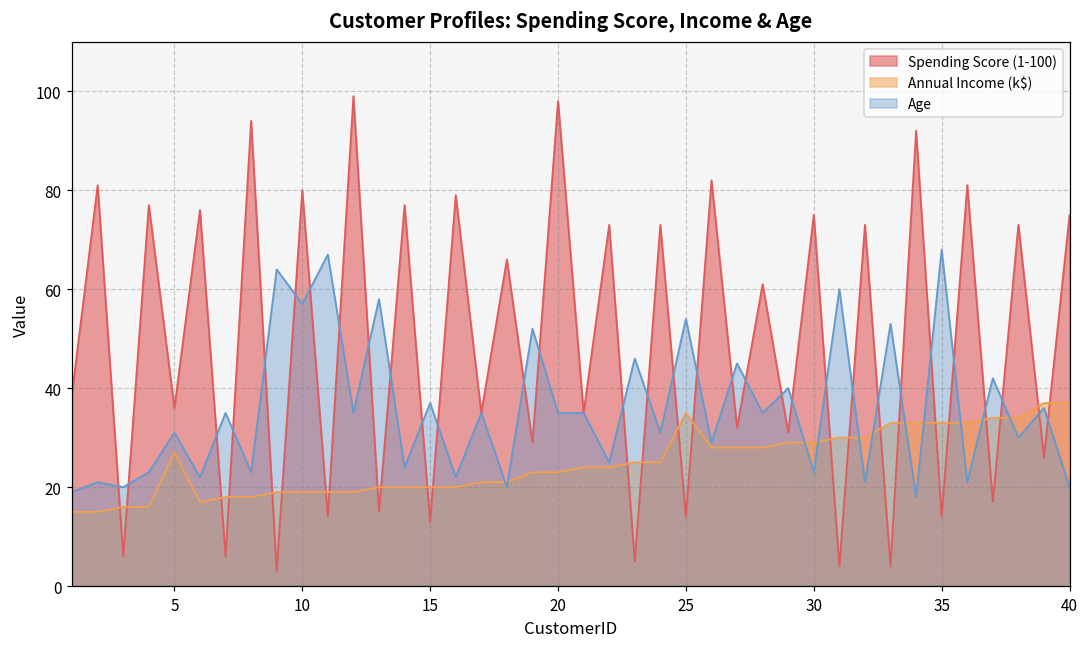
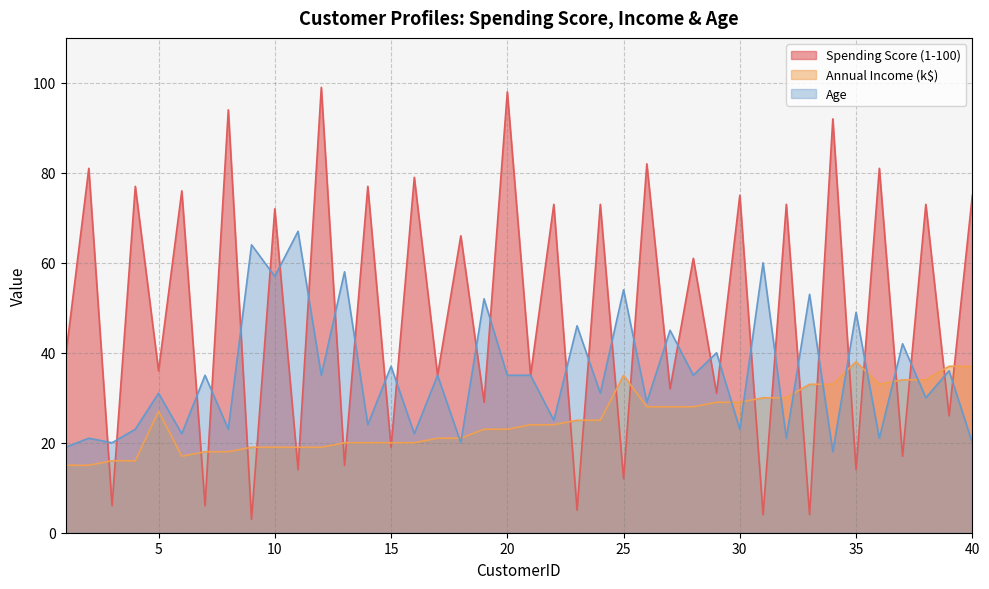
Spending Score (1-100), 10: 80 -> 72
Spending Score (1-100), 15: 13 -> 19
Spending Score (1-100), 25: 14 -> 12
Annual Income (k$), 35: 33 -> 38
Age, 35: 68 -> 49
